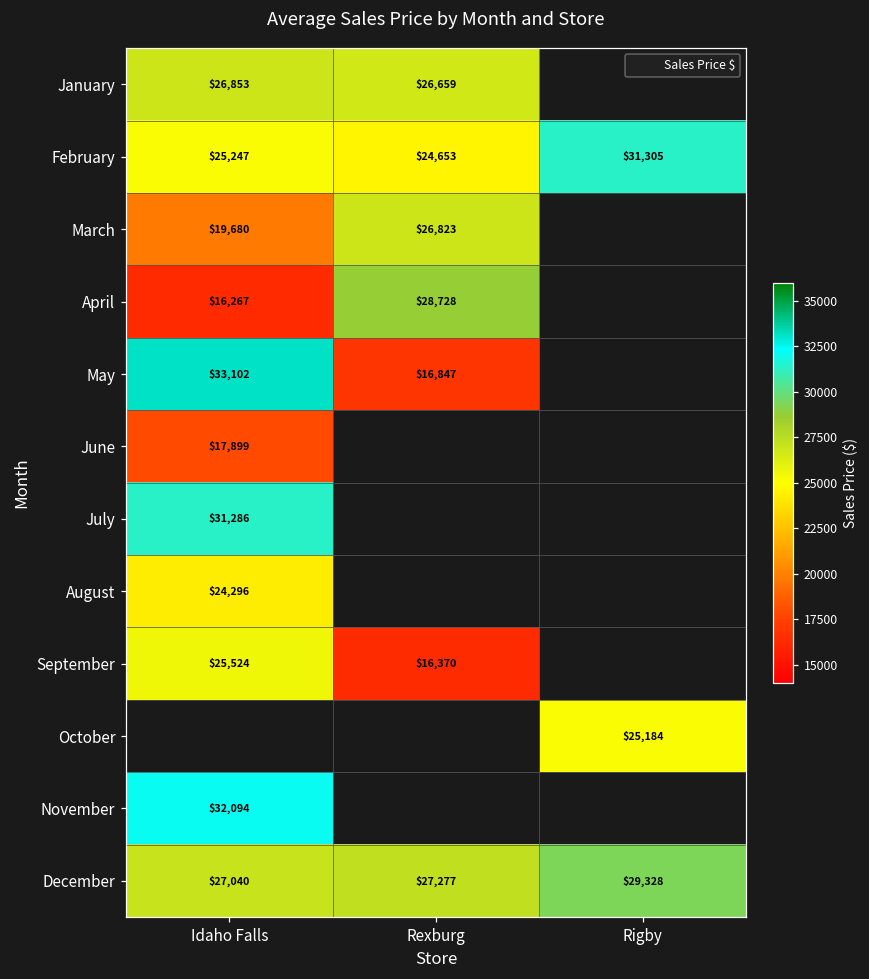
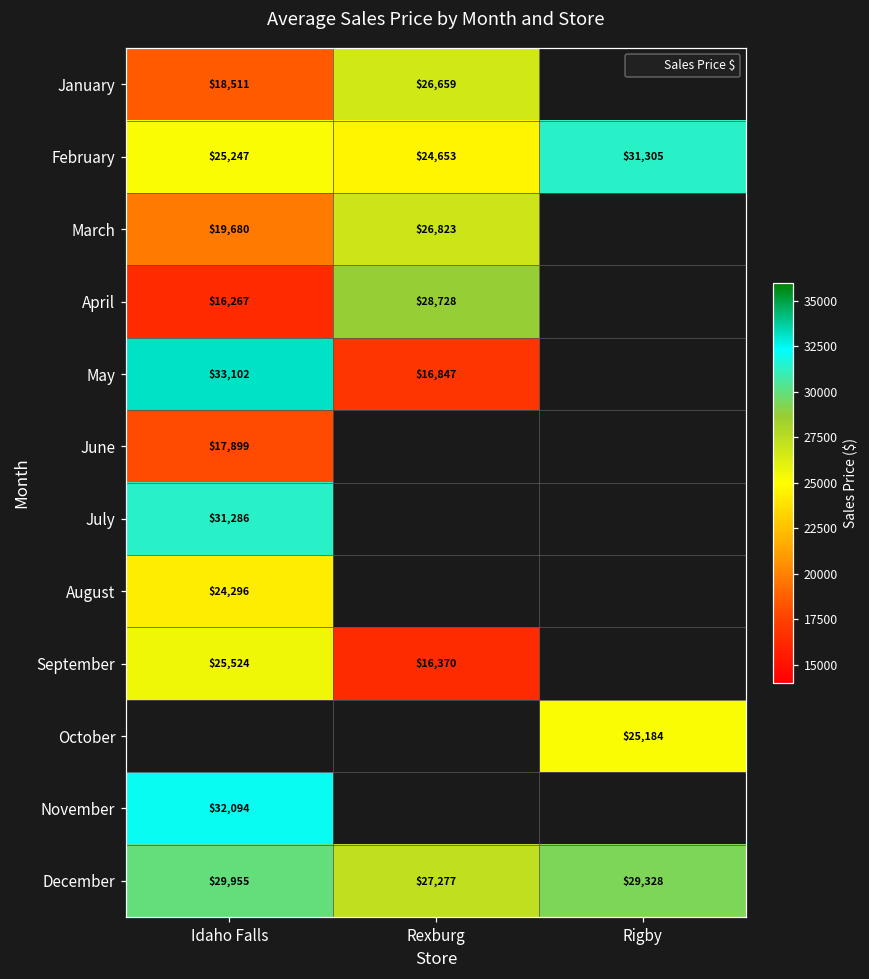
January, Idaho Falls: $26,853 -> $18,511
December, Idaho Falls: $27,040 -> $29,955
